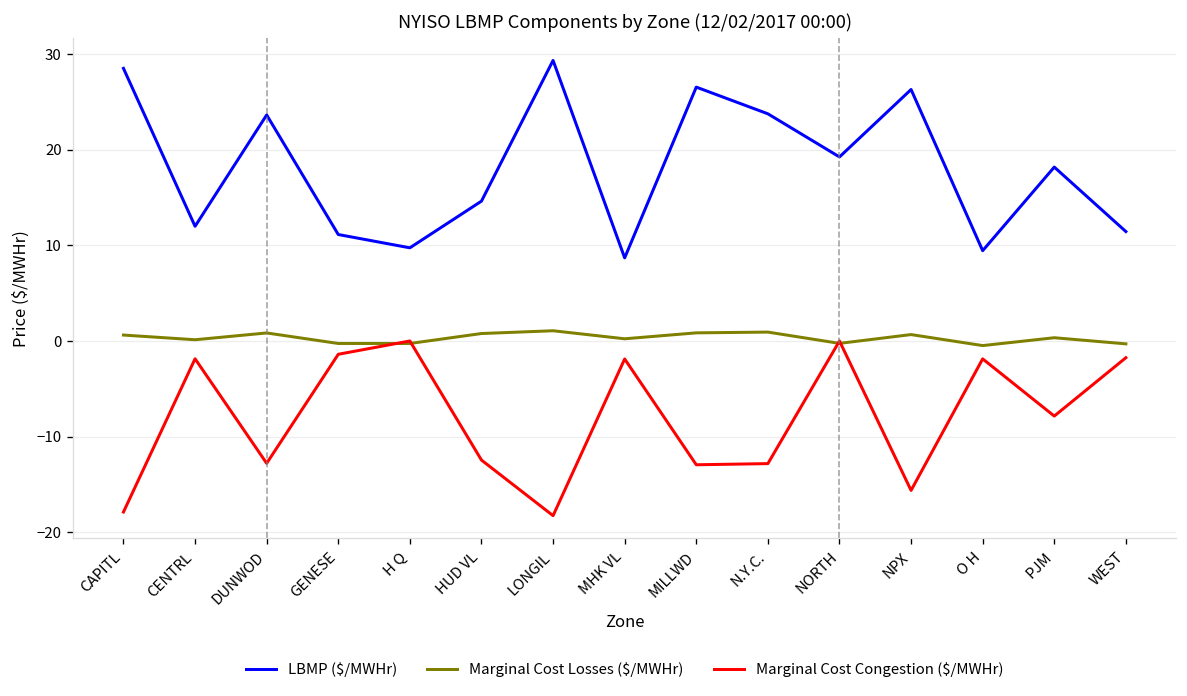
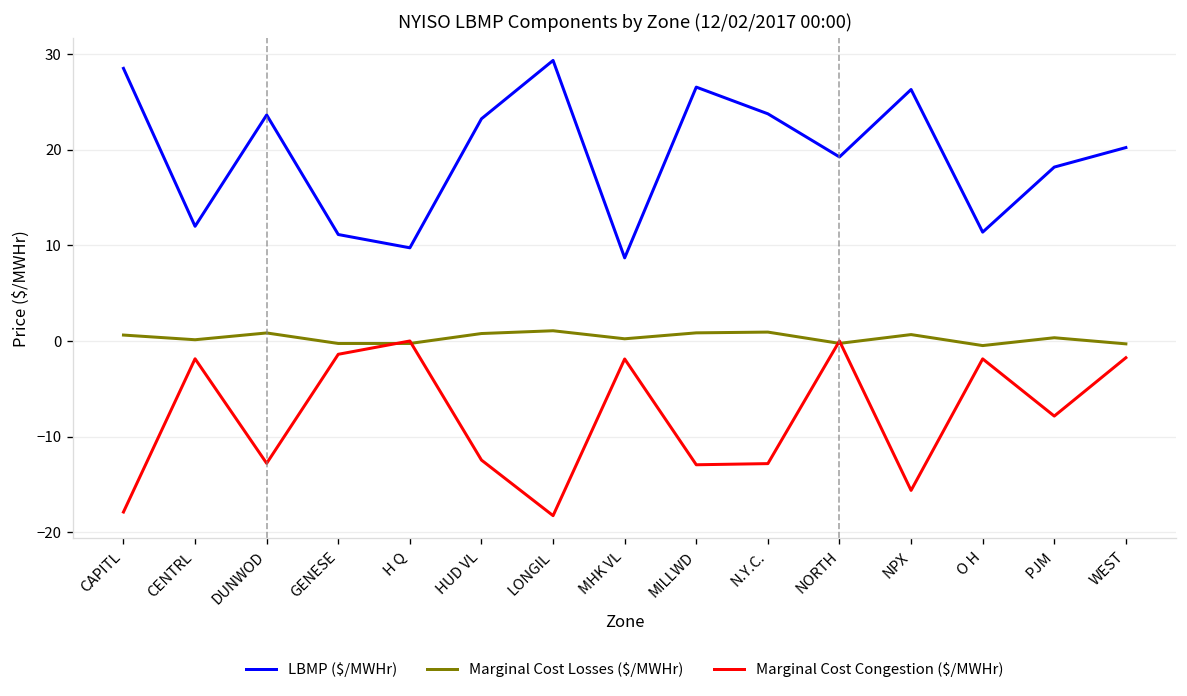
LBMP ($/MWHr), HUD VL: 15 -> 23
LBMP ($/MWHr), O H: 9 -> 11
LBMP ($/MWHr), WEST: 11 -> 20
